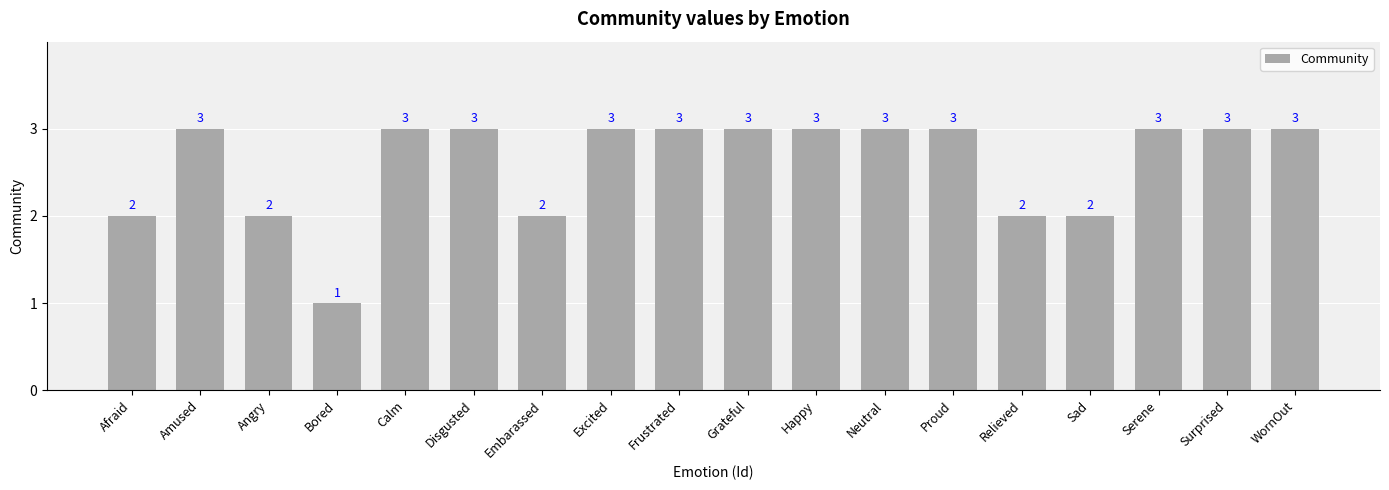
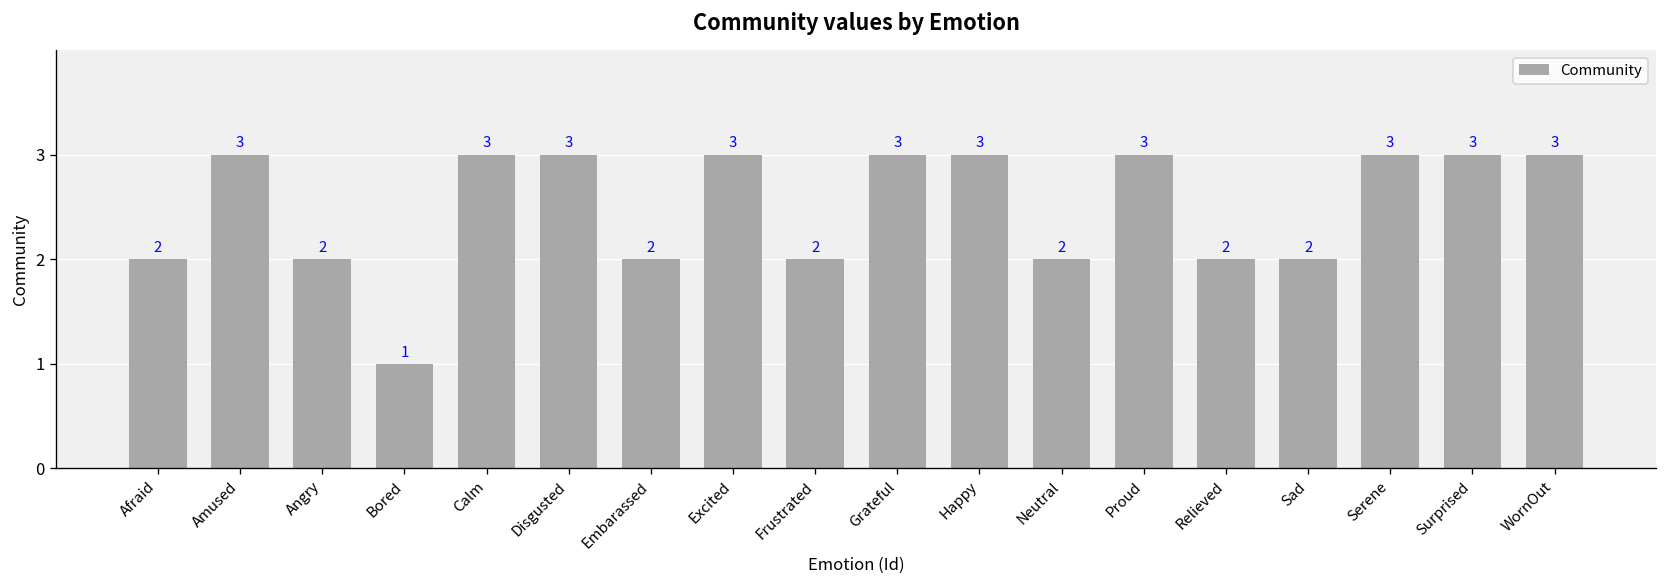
Frustrated: 3 -> 2
Neutral: 3 -> 2
